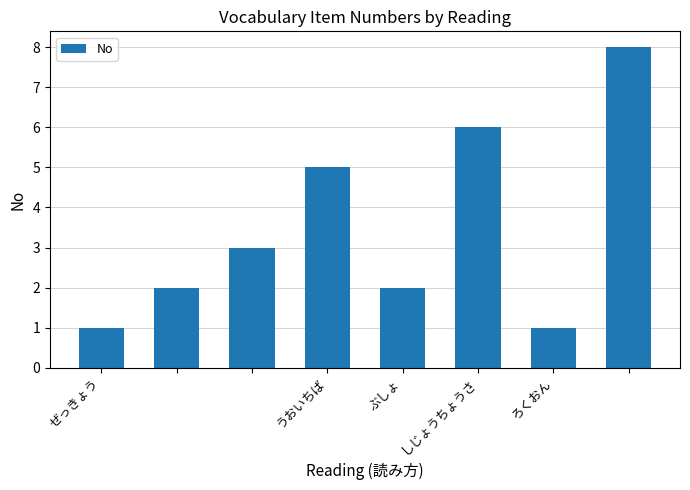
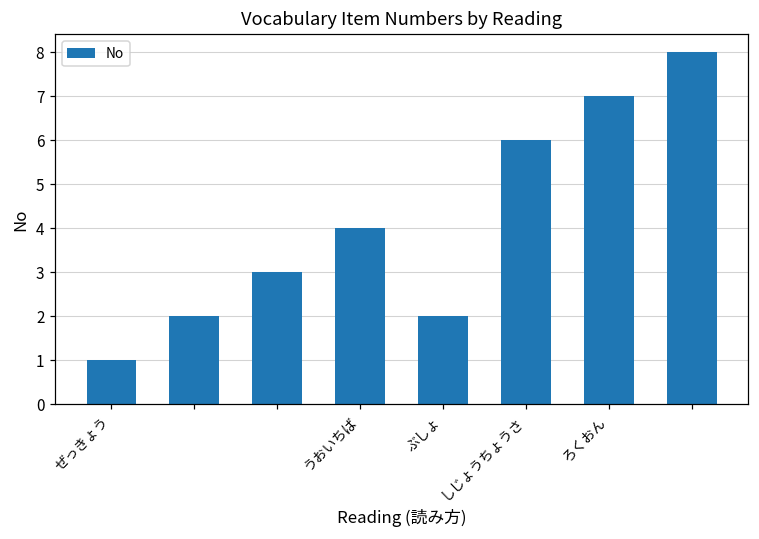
うおいちば: 5 -> 4
ろくおん: 1 -> 7
